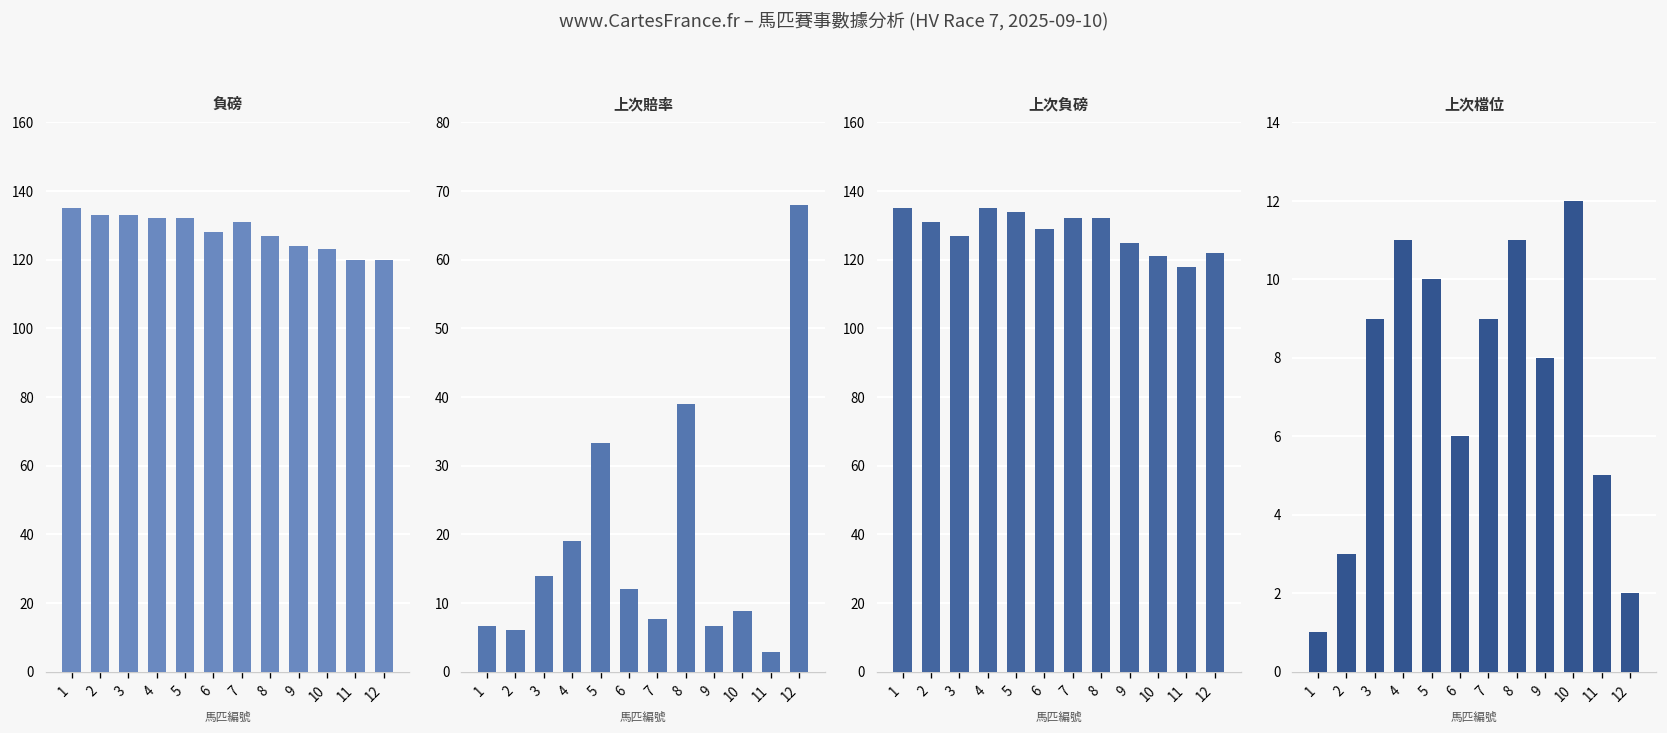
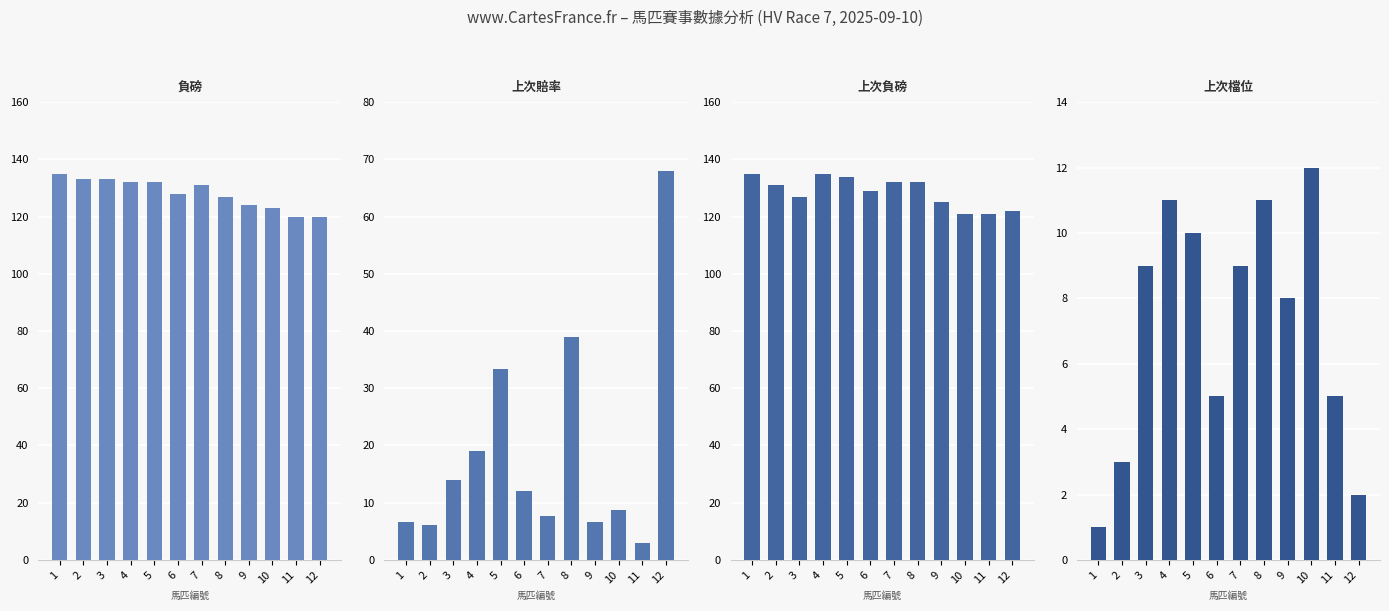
上次負磅, 11: 118 -> 121
上次檔位, 6: 6 -> 5
